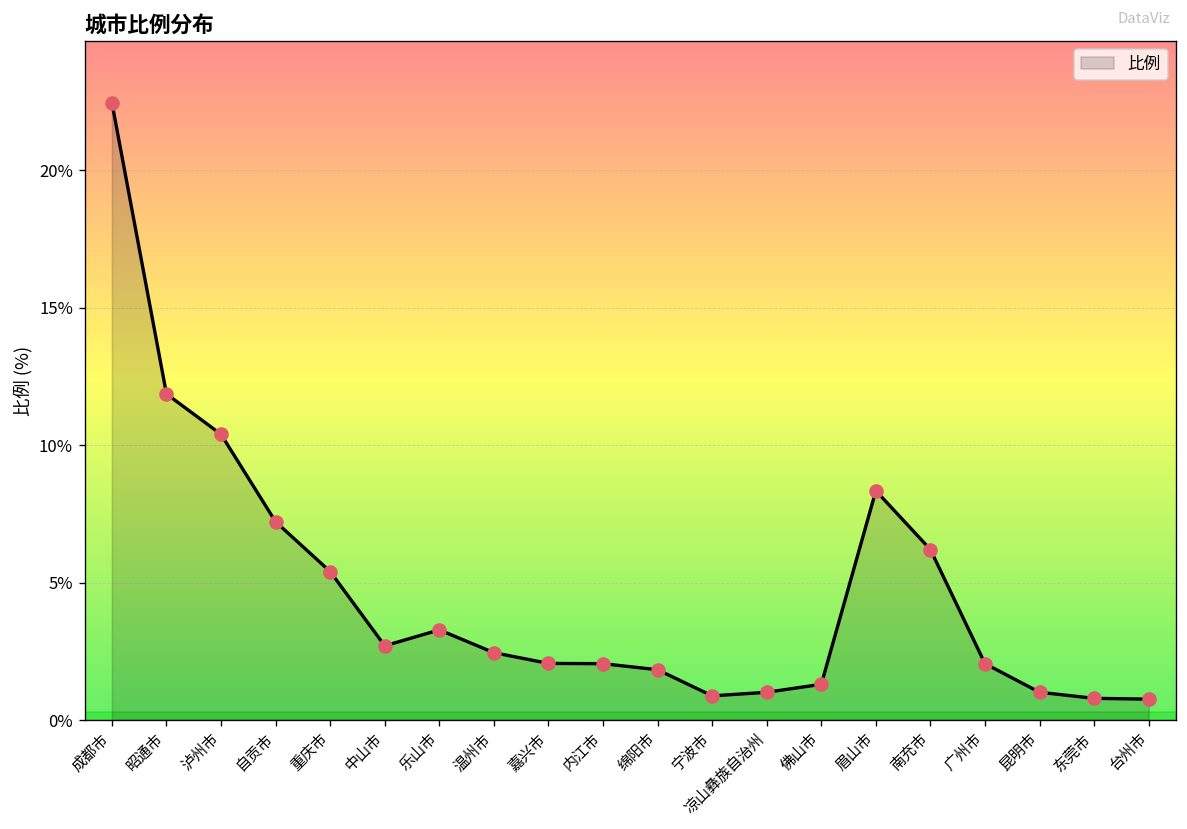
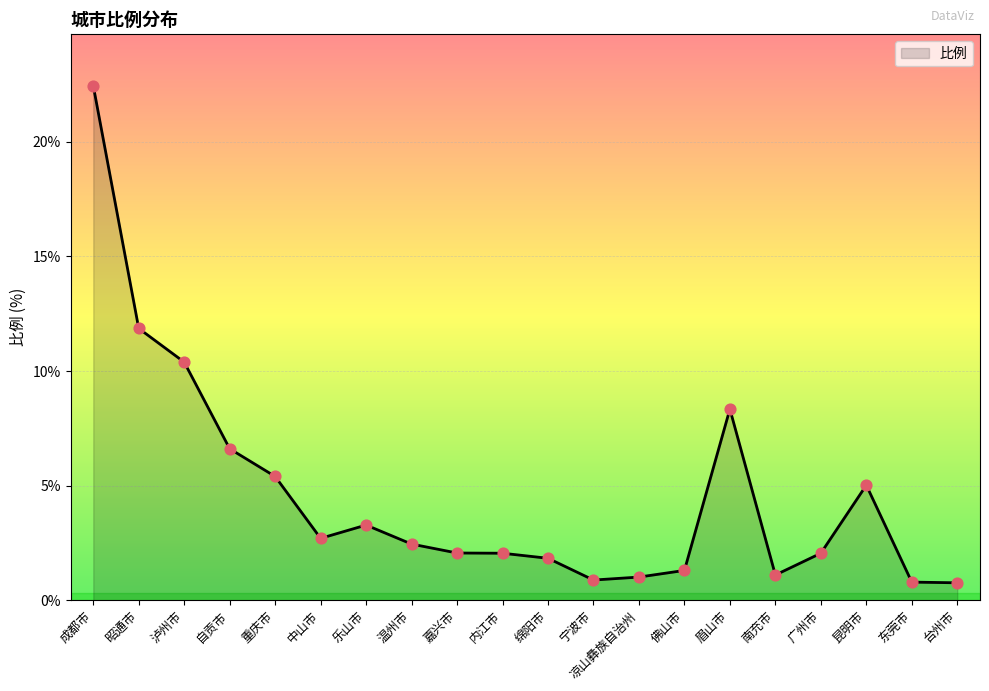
自贡市: 7.2% -> 6.6%
南充市: 6.2% -> 1.1%
昆明市: 1.0% -> 5.0%
